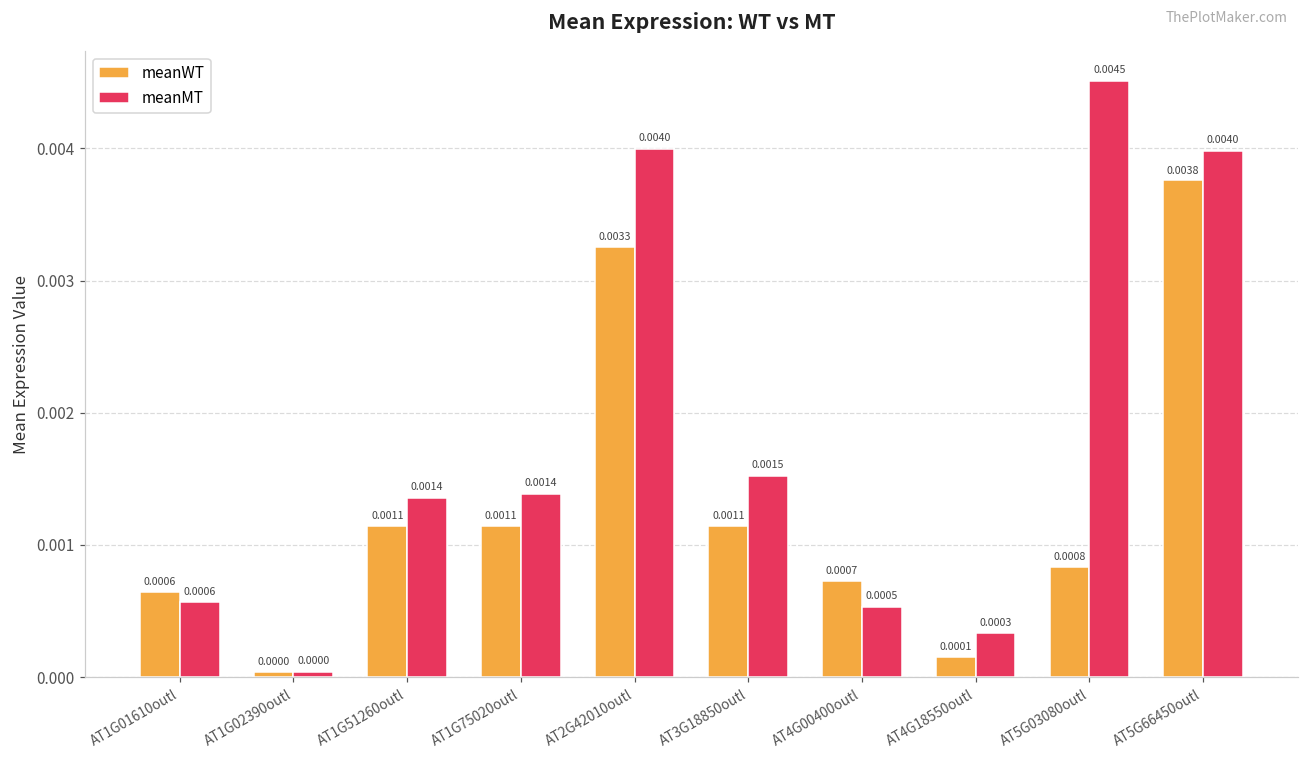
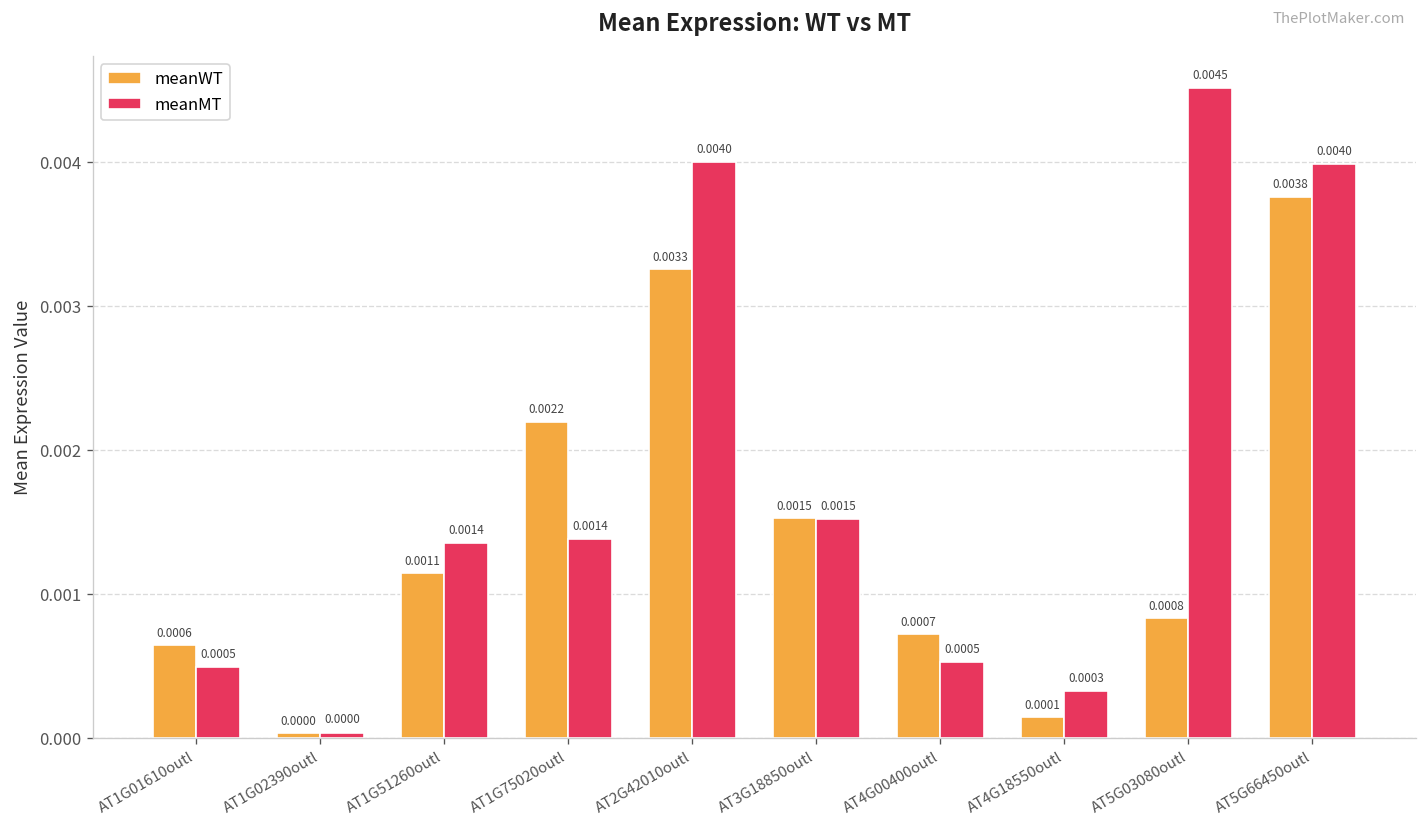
meanMT, AT1G01610outl: 0.0006 -> 0.0005
meanWT, AT1G75020outl: 0.0011 -> 0.0022
meanWT, AT3G18850outl: 0.0011 -> 0.0015
